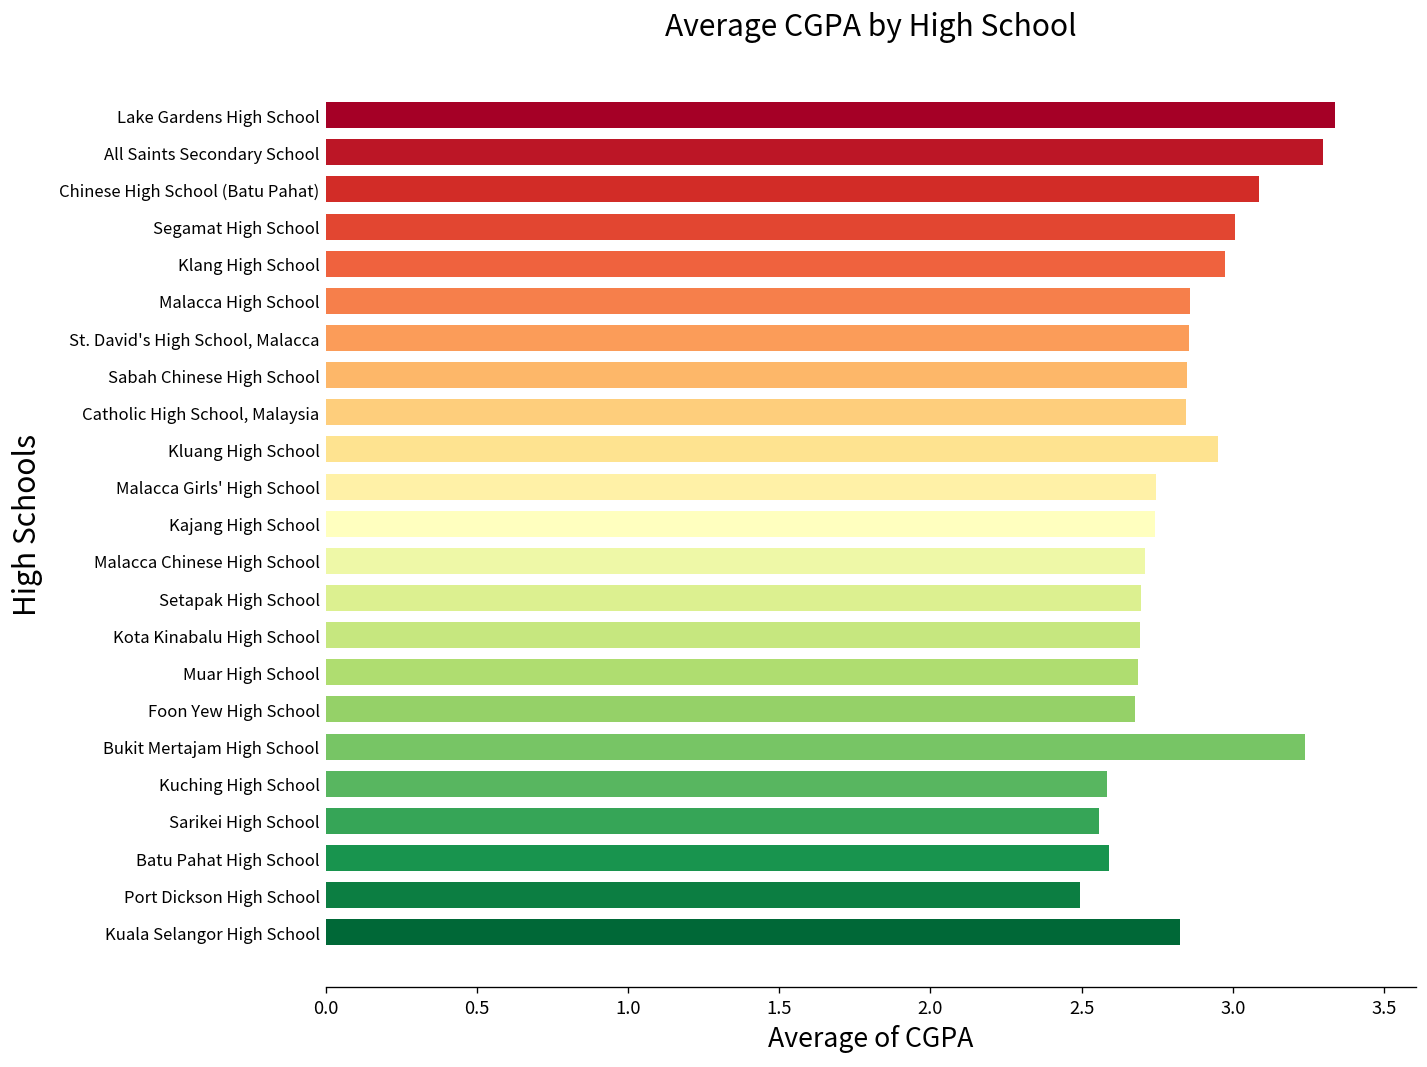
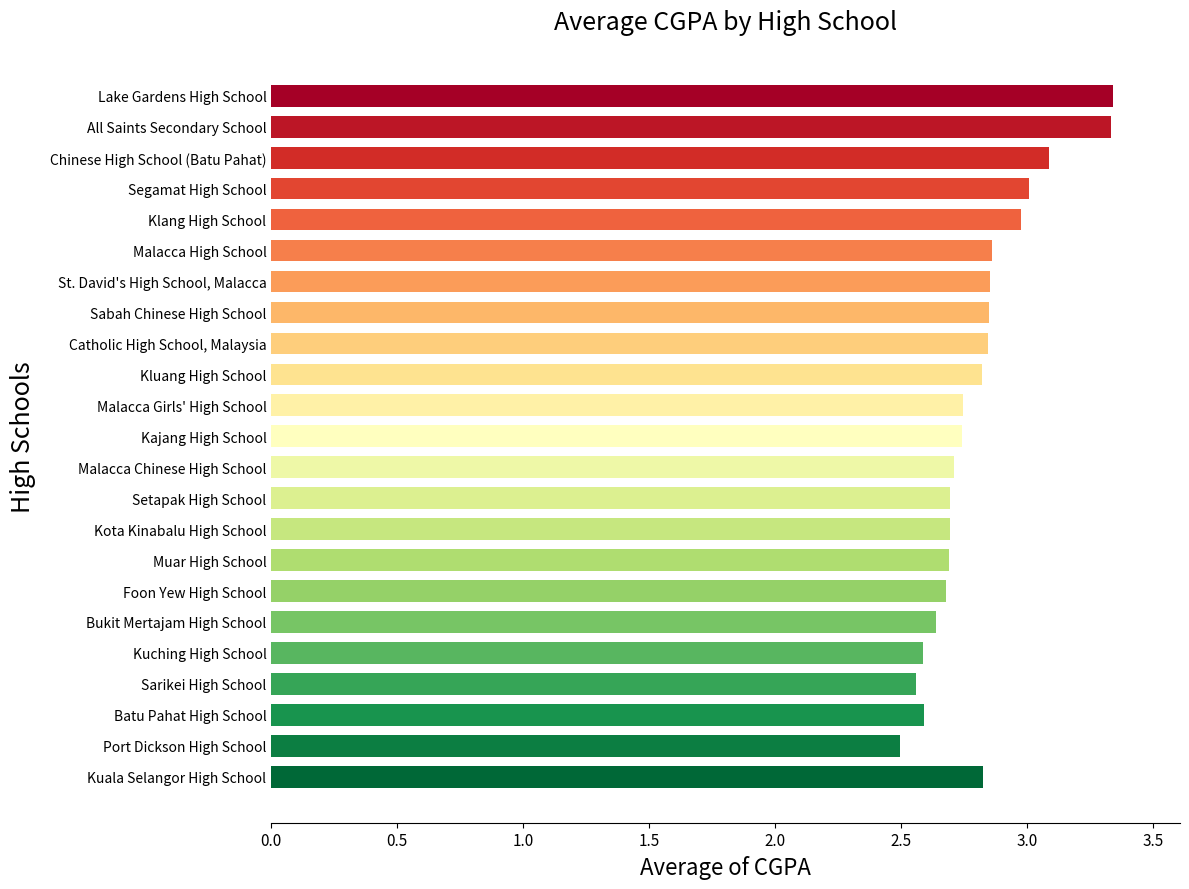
All Saints Secondary School: 3.30 -> 3.33
Kluang High School: 2.95 -> 2.82
Bukit Mertajam High School: 3.24 -> 2.64
